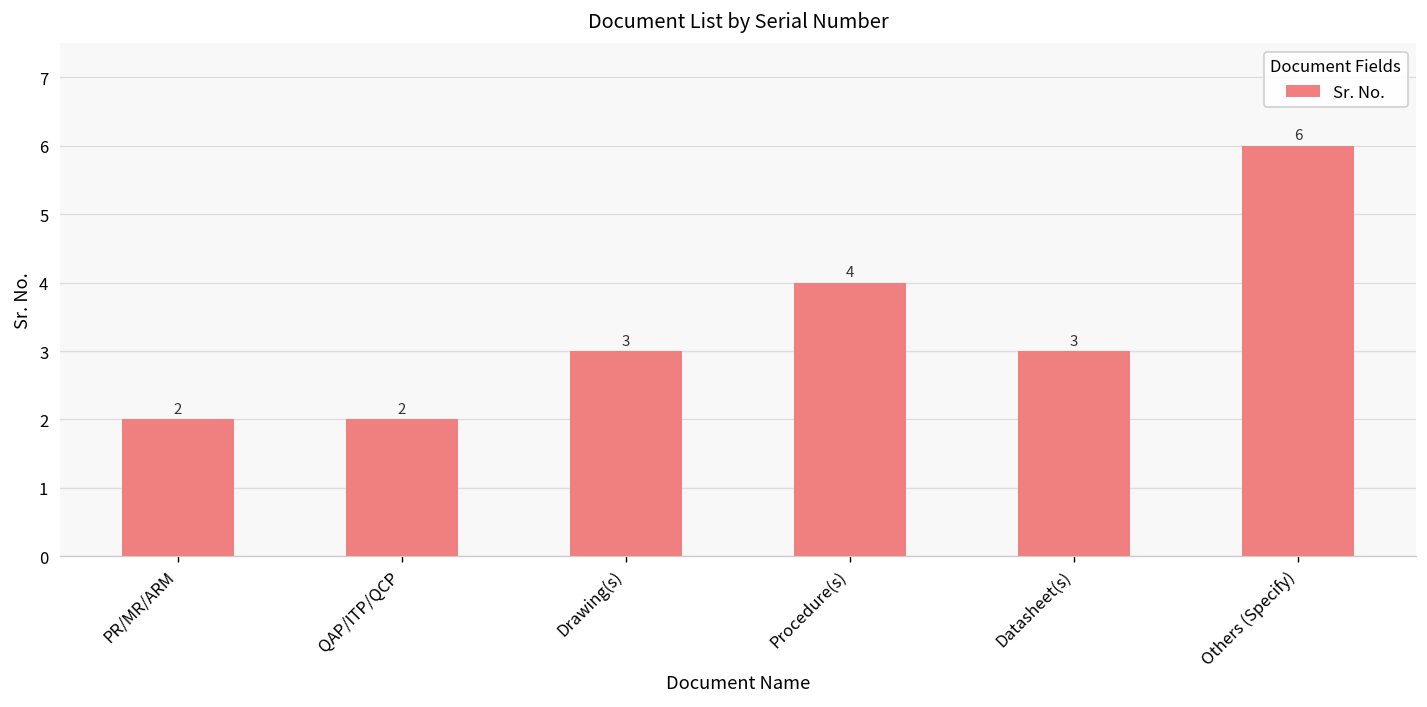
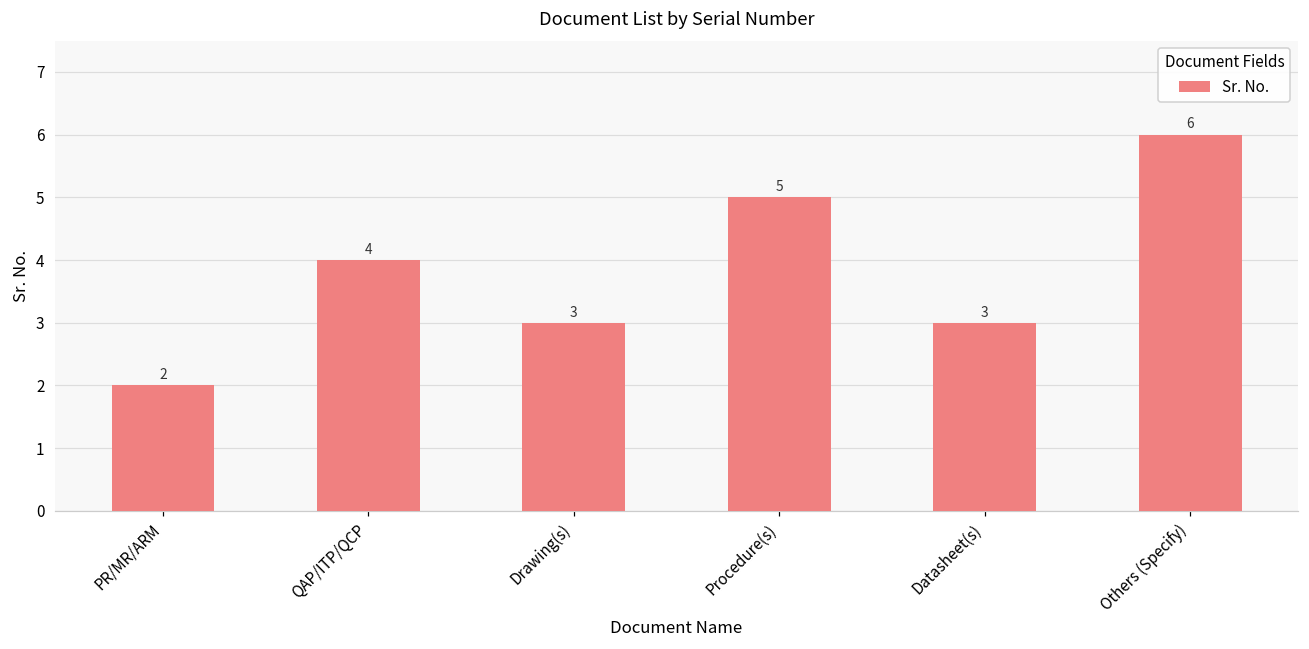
QAP/ITP/QCP: 2 -> 4
Procedure(s): 4 -> 5
